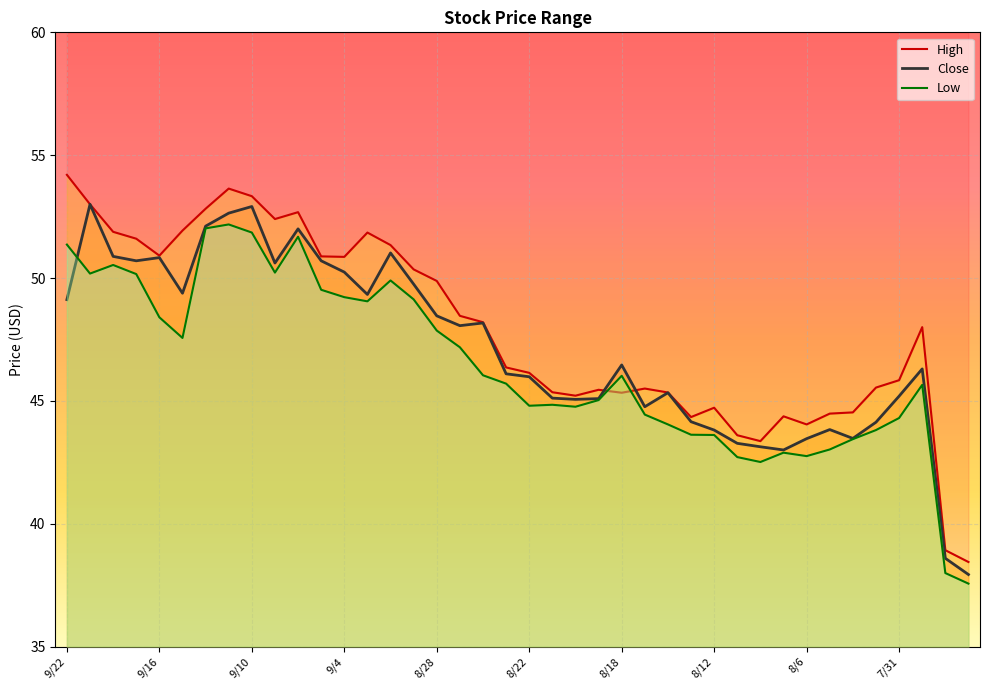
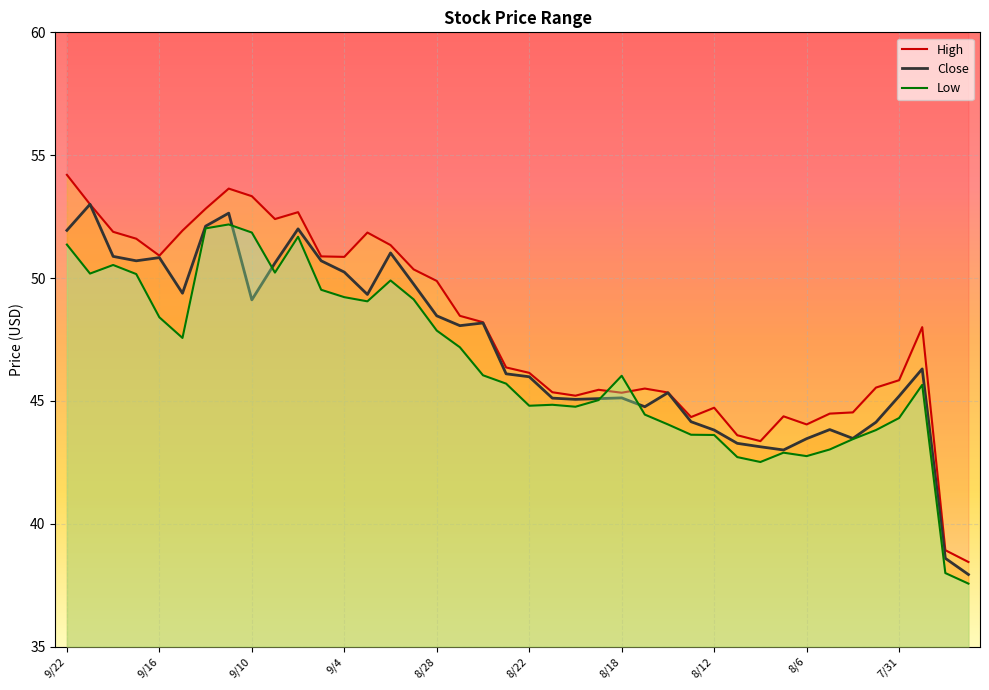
Close, 9/22: 49.1 -> 51.9
Close, 9/10: 52.9 -> 49.1
Close, 8/18: 46.5 -> 45.1
